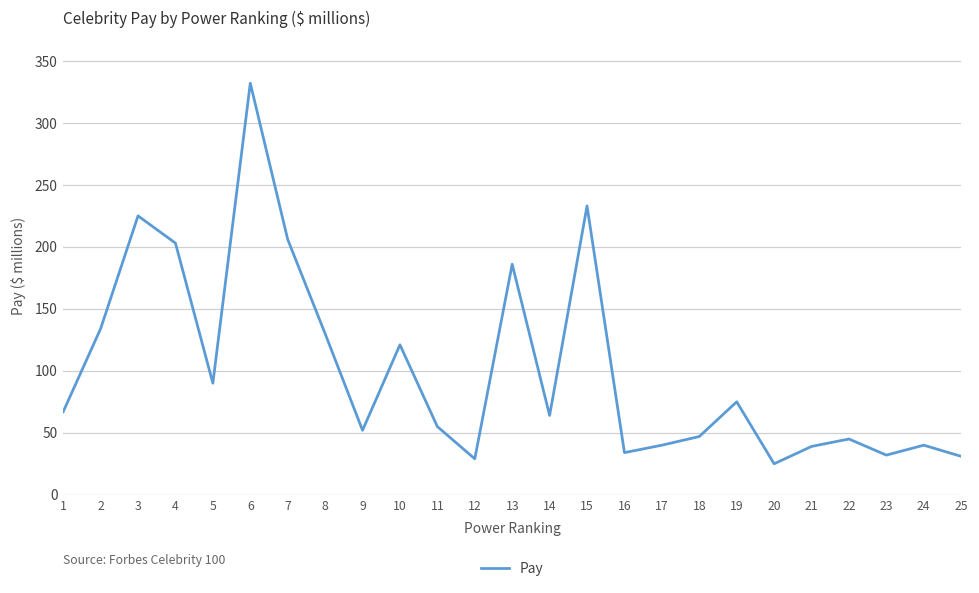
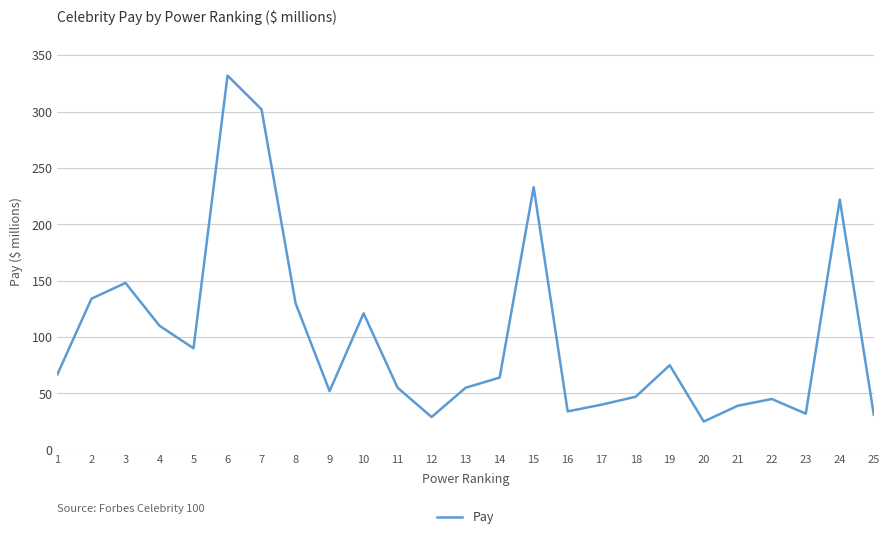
3: 225 -> 148
4: 203 -> 110
7: 206 -> 302
13: 186 -> 55
24: 40 -> 222
